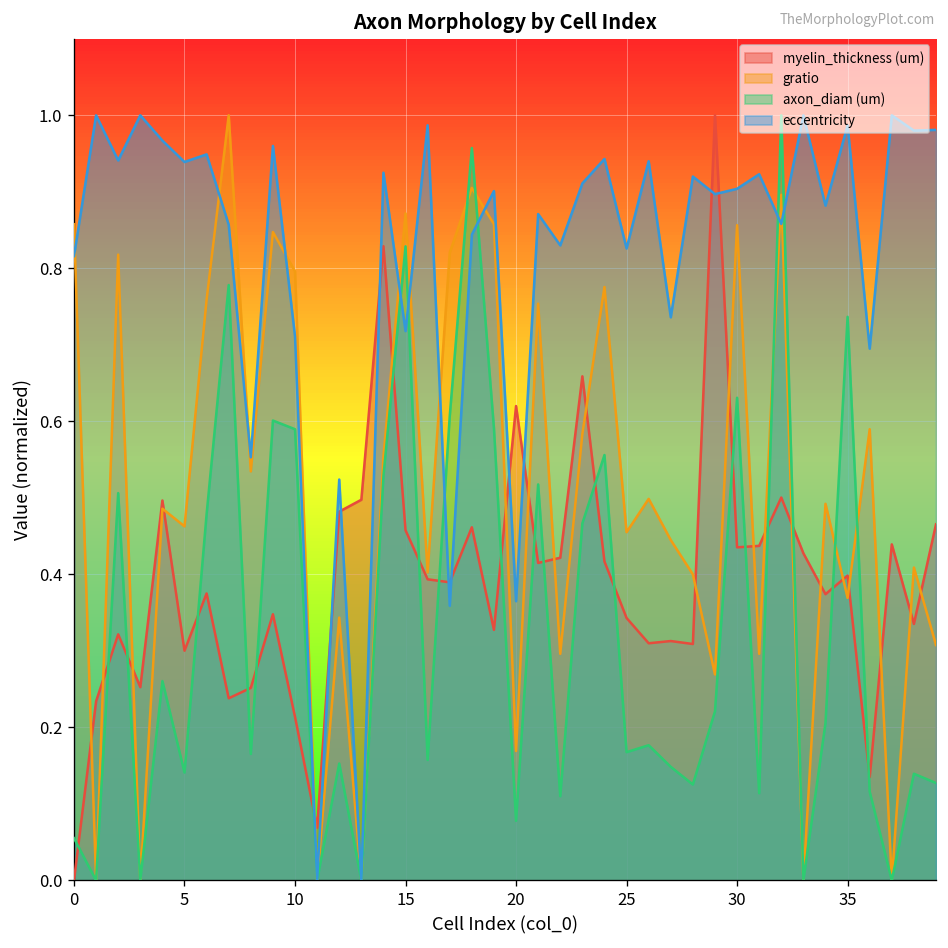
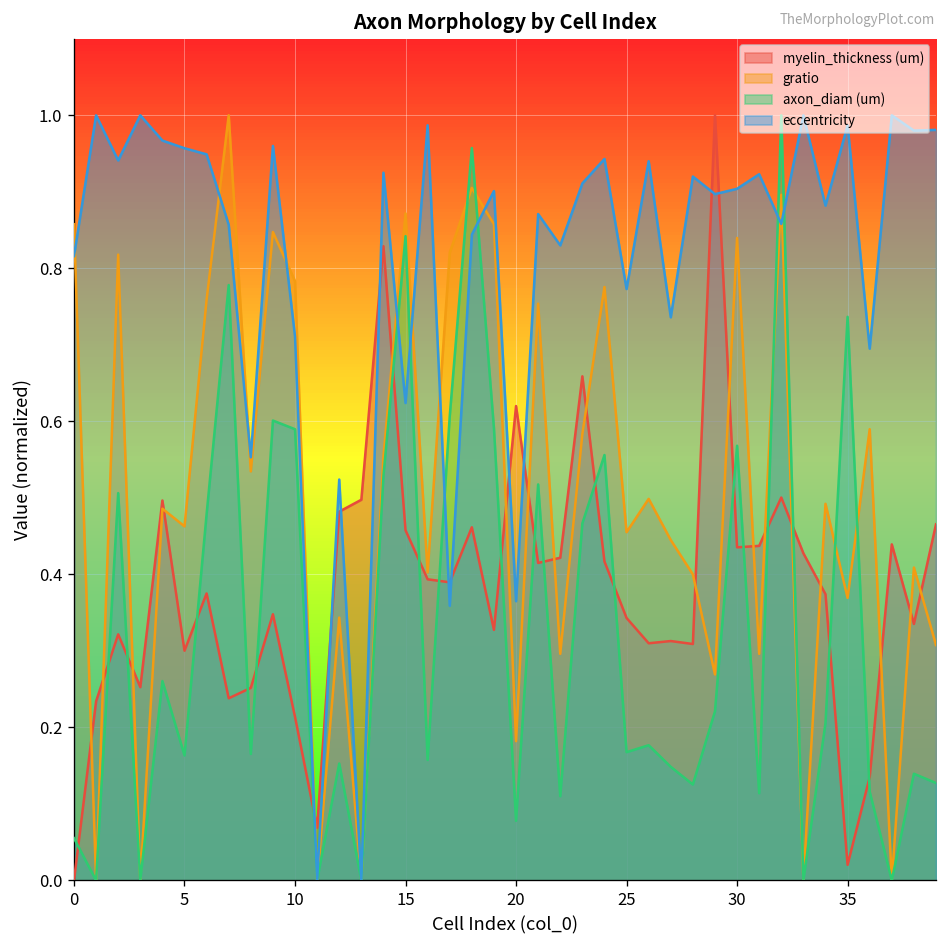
axon_diam (um), 5: 0.14 -> 0.16
eccentricity, 5: 0.94 -> 0.96
gratio, 10: 0.80 -> 0.78
axon_diam (um), 15: 0.83 -> 0.84
eccentricity, 15: 0.72 -> 0.62
gratio, 20: 0.17 -> 0.18
eccentricity, 25: 0.83 -> 0.77
gratio, 30: 0.86 -> 0.84
axon_diam (um), 30: 0.63 -> 0.57
myelin_thickness (um), 35: 0.40 -> 0.02
